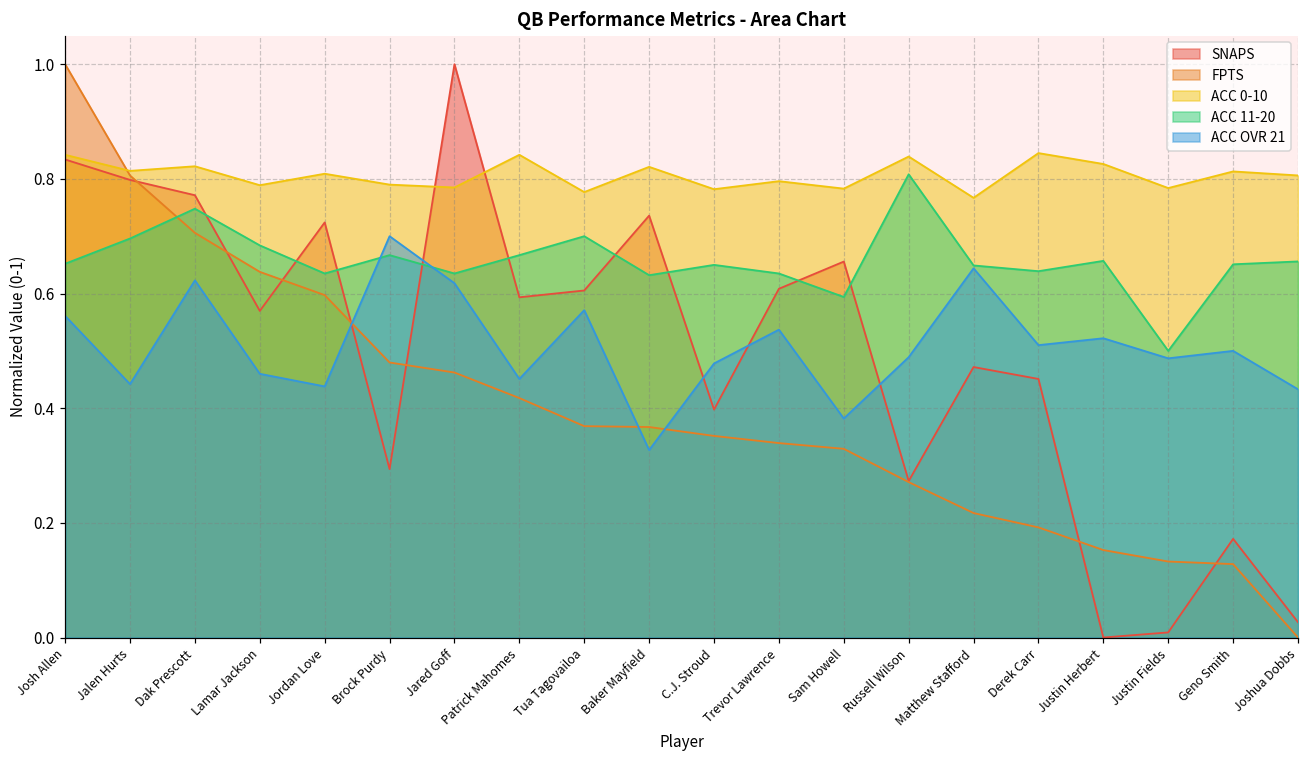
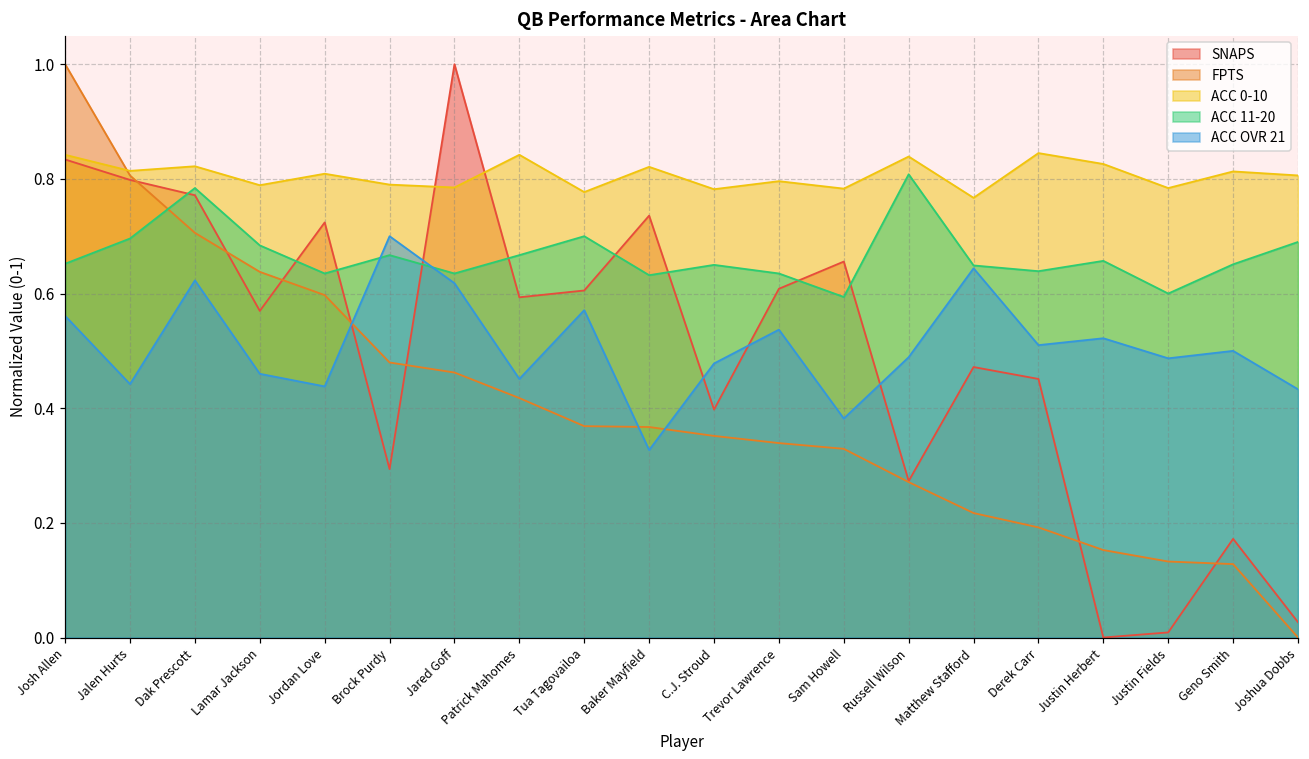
ACC 11-20, Dak Prescott: 0.75 -> 0.78
ACC 11-20, Justin Fields: 0.5 -> 0.6
ACC 11-20, Joshua Dobbs: 0.66 -> 0.69
